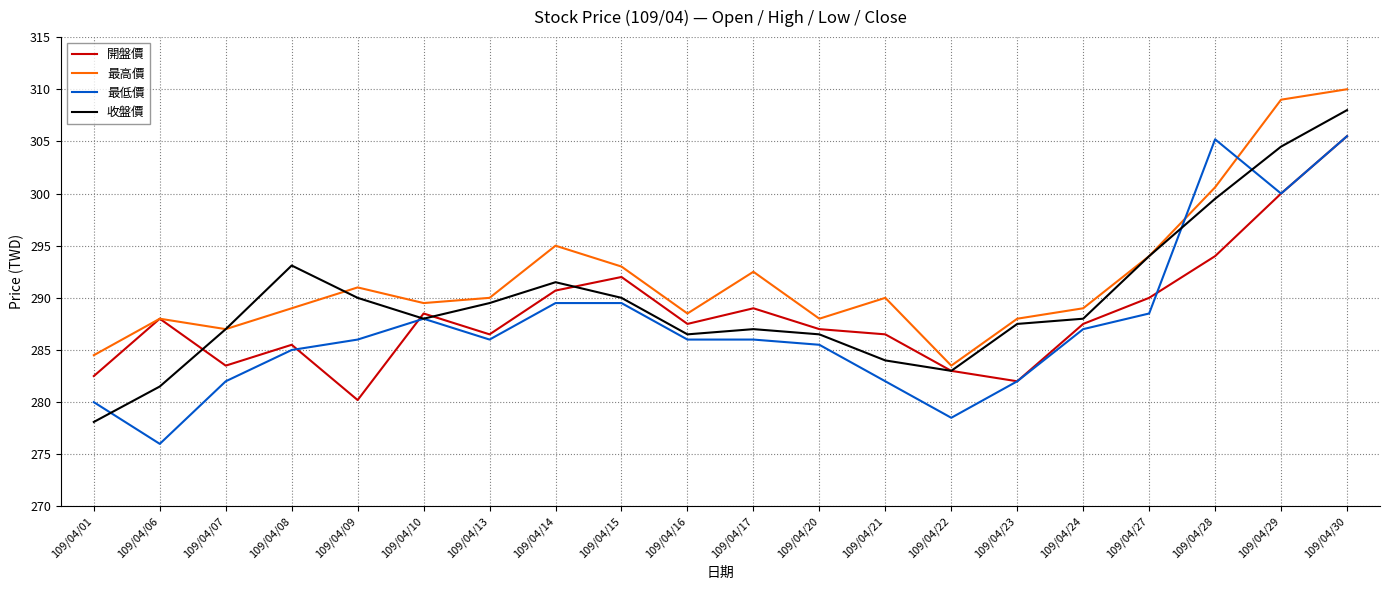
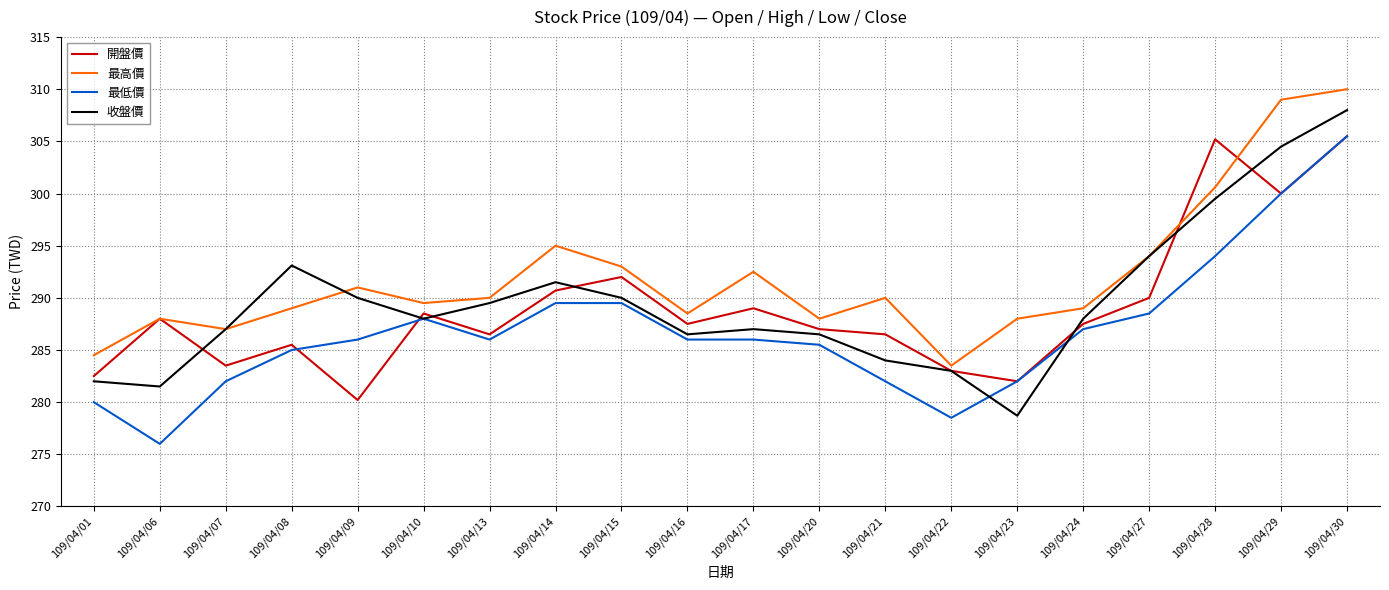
收盤價, 109/04/01: 278.1 -> 282.0
收盤價, 109/04/23: 287.5 -> 278.7
開盤價, 109/04/28: 294.0 -> 305.2
最低價, 109/04/28: 305.2 -> 294.0
